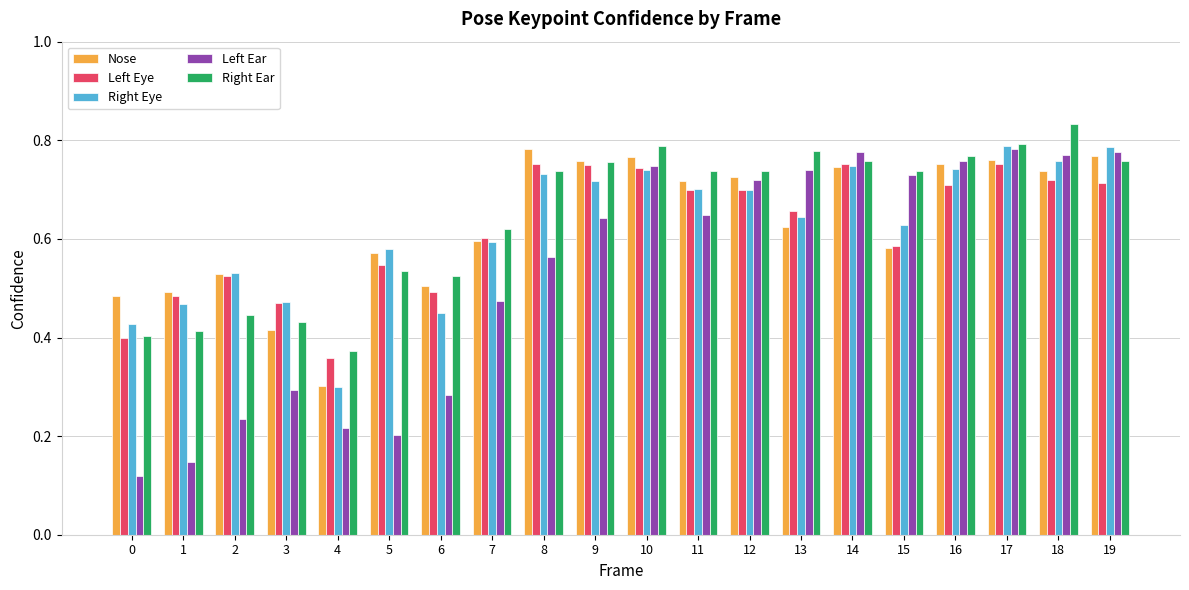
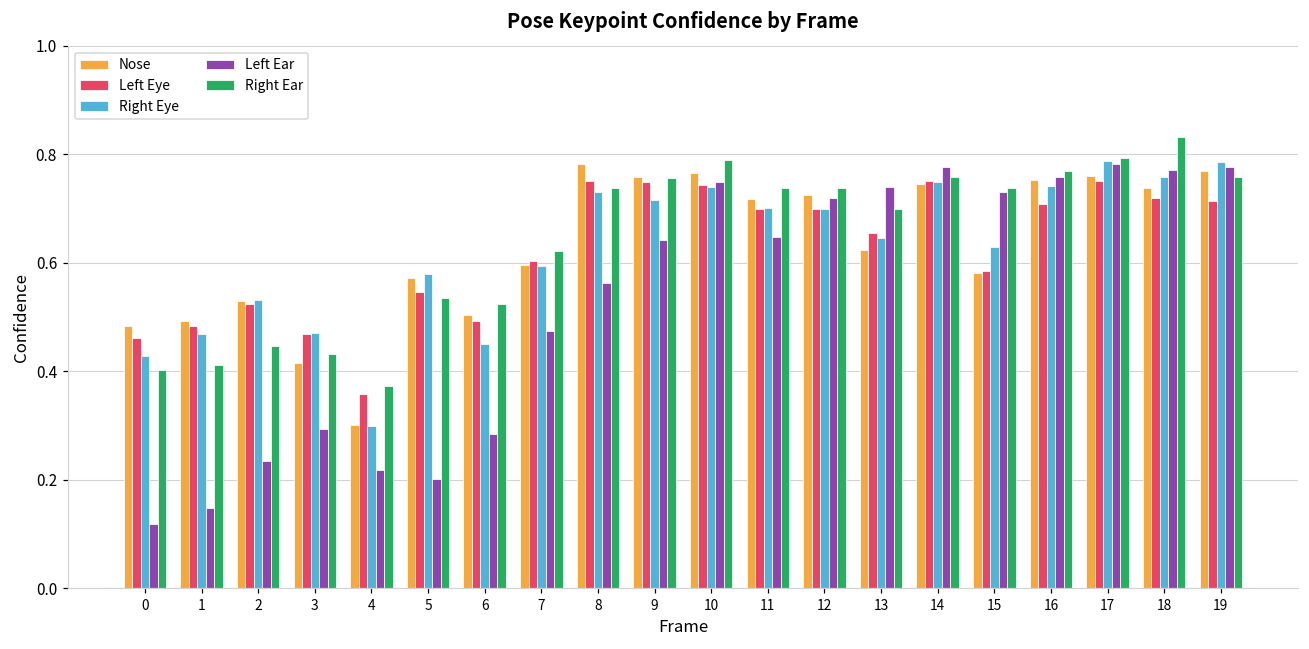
Left Eye, 0: 0.40 -> 0.46
Right Ear, 13: 0.78 -> 0.70
